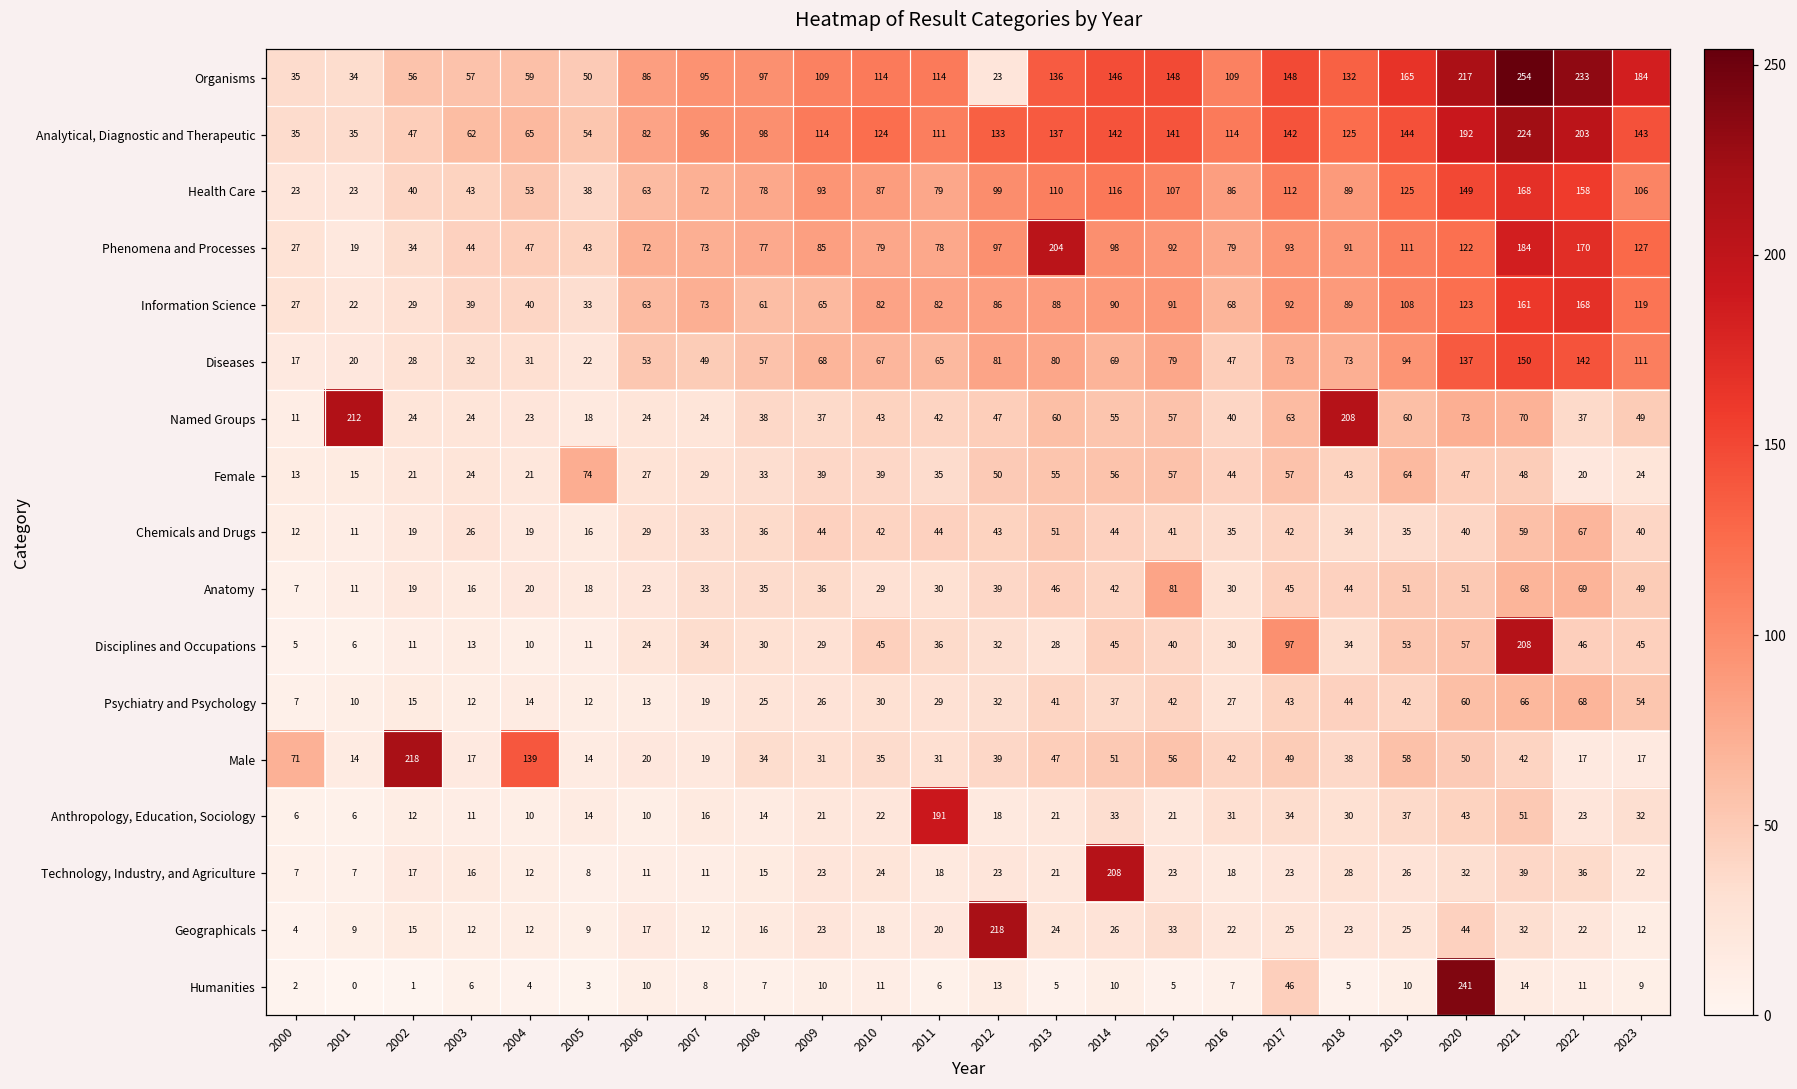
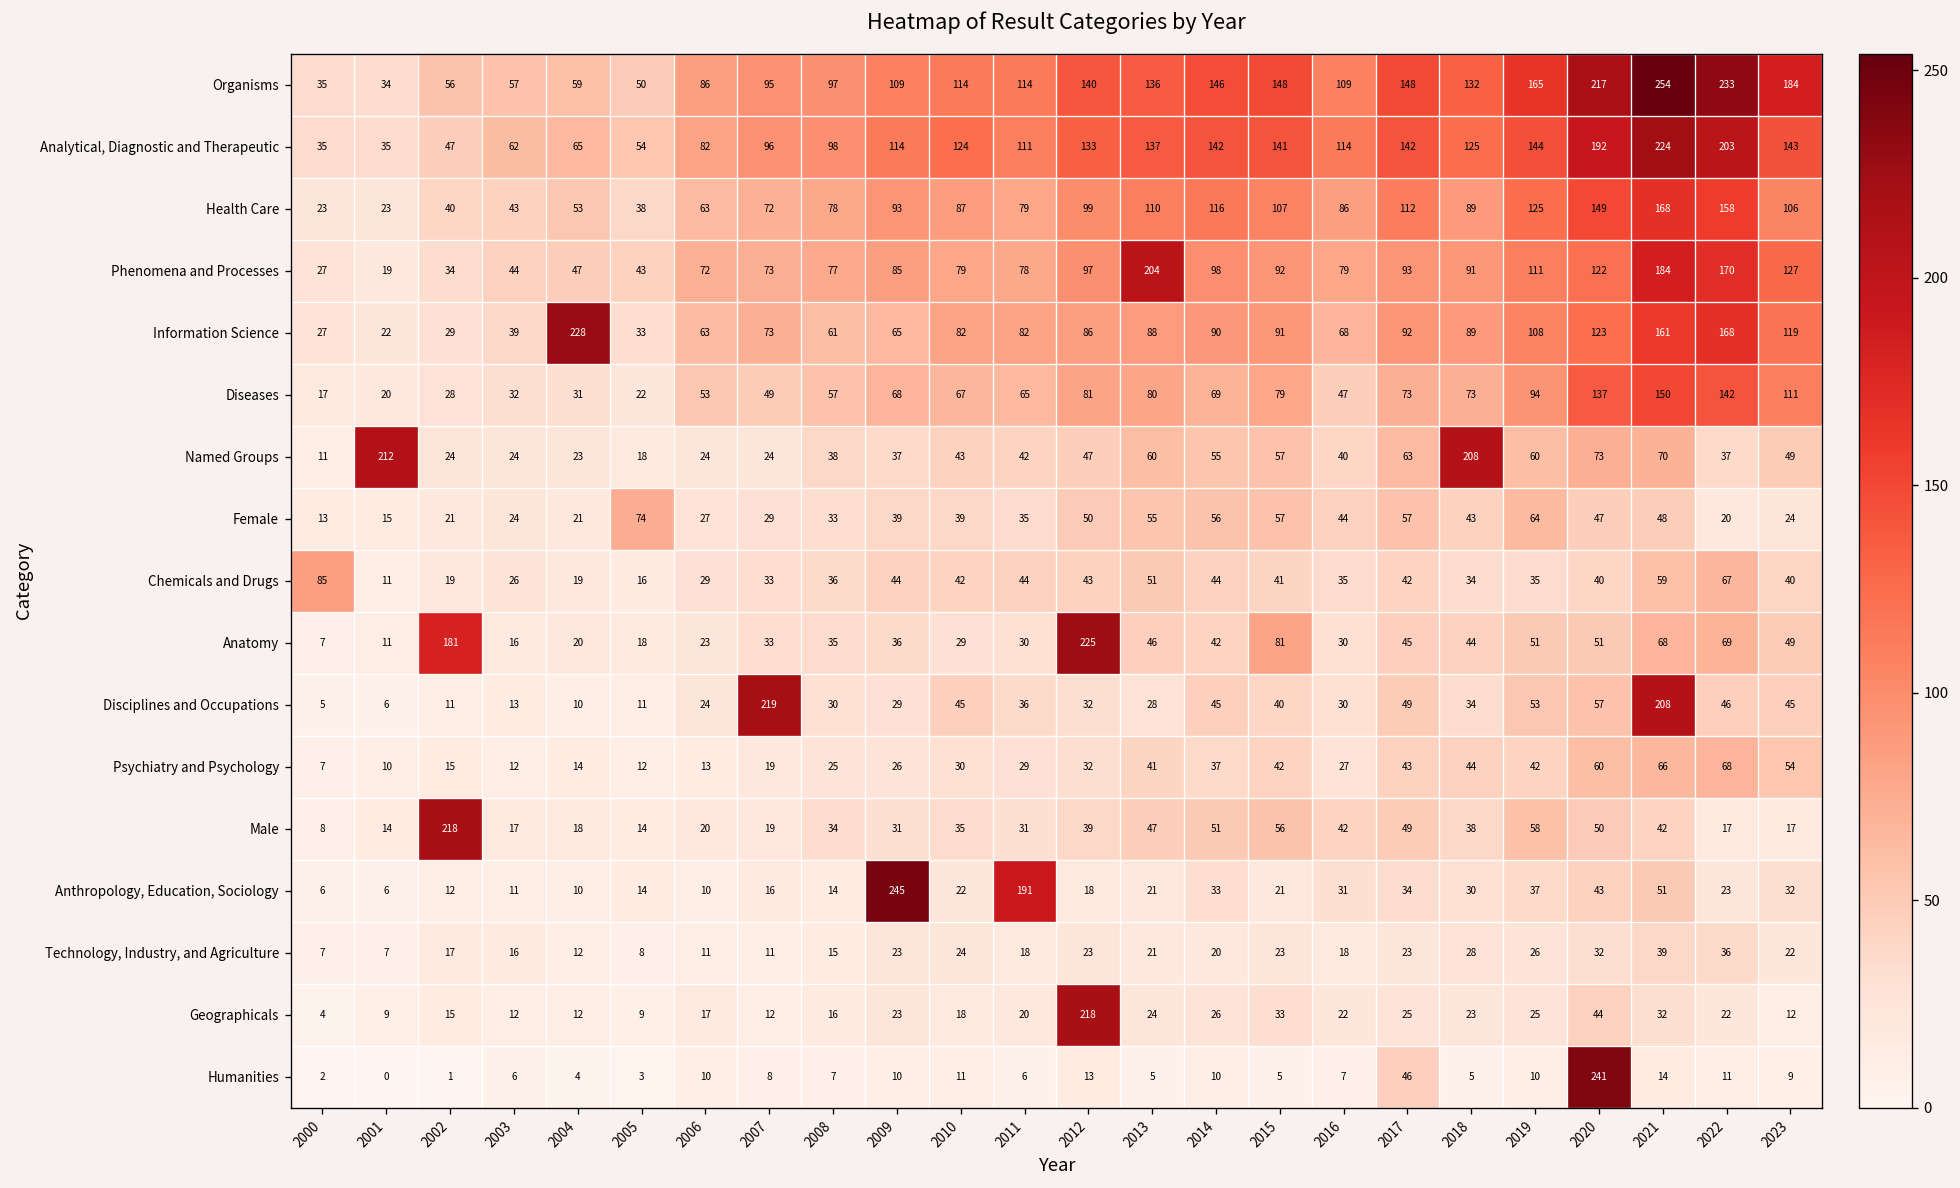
Organisms, 2012: 23 -> 140
Information Science, 2004: 40 -> 228
Chemicals and Drugs, 2000: 12 -> 85
Anatomy, 2002: 19 -> 181
Anatomy, 2012: 39 -> 225
Disciplines and Occupations, 2007: 34 -> 219
Disciplines and Occupations, 2017: 97 -> 49
Male, 2000: 71 -> 8
Male, 2004: 139 -> 18
Anthropology, Education, Sociology, 2009: 21 -> 245
Technology, Industry, and Agriculture, 2014: 208 -> 20
